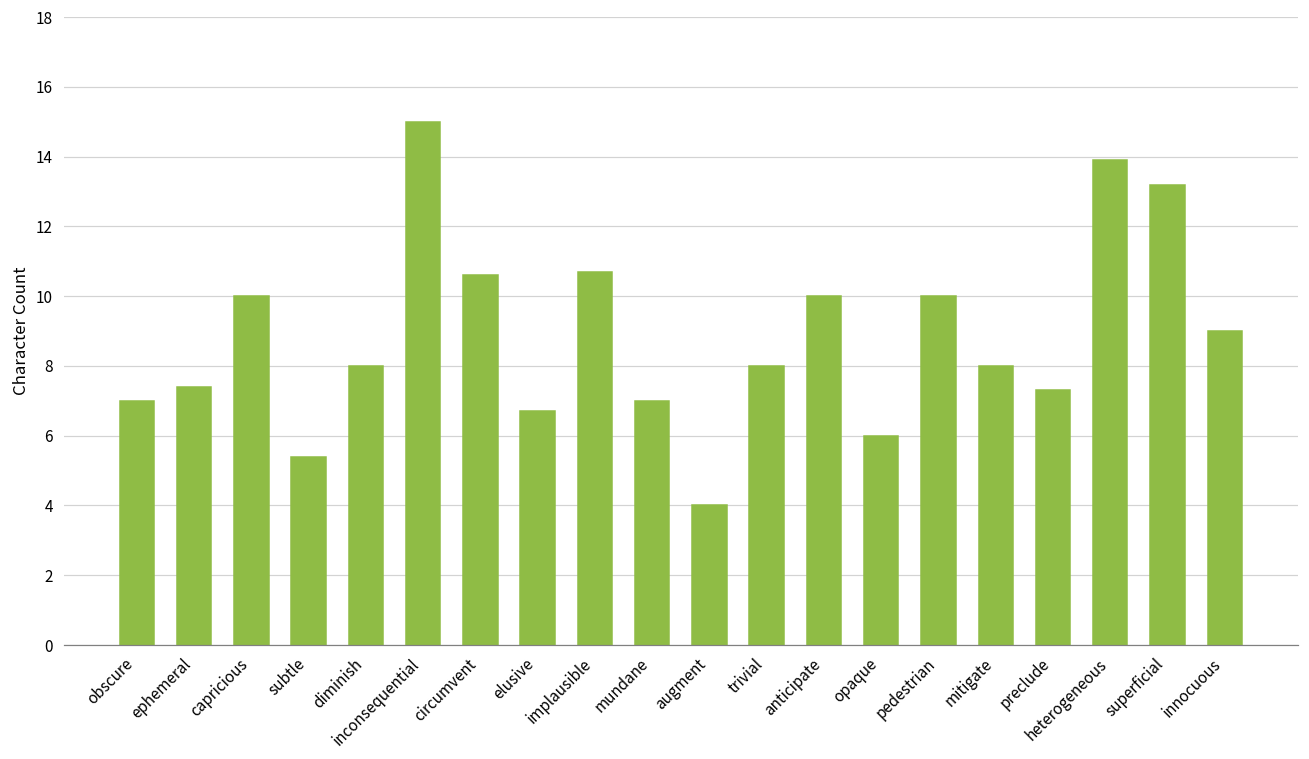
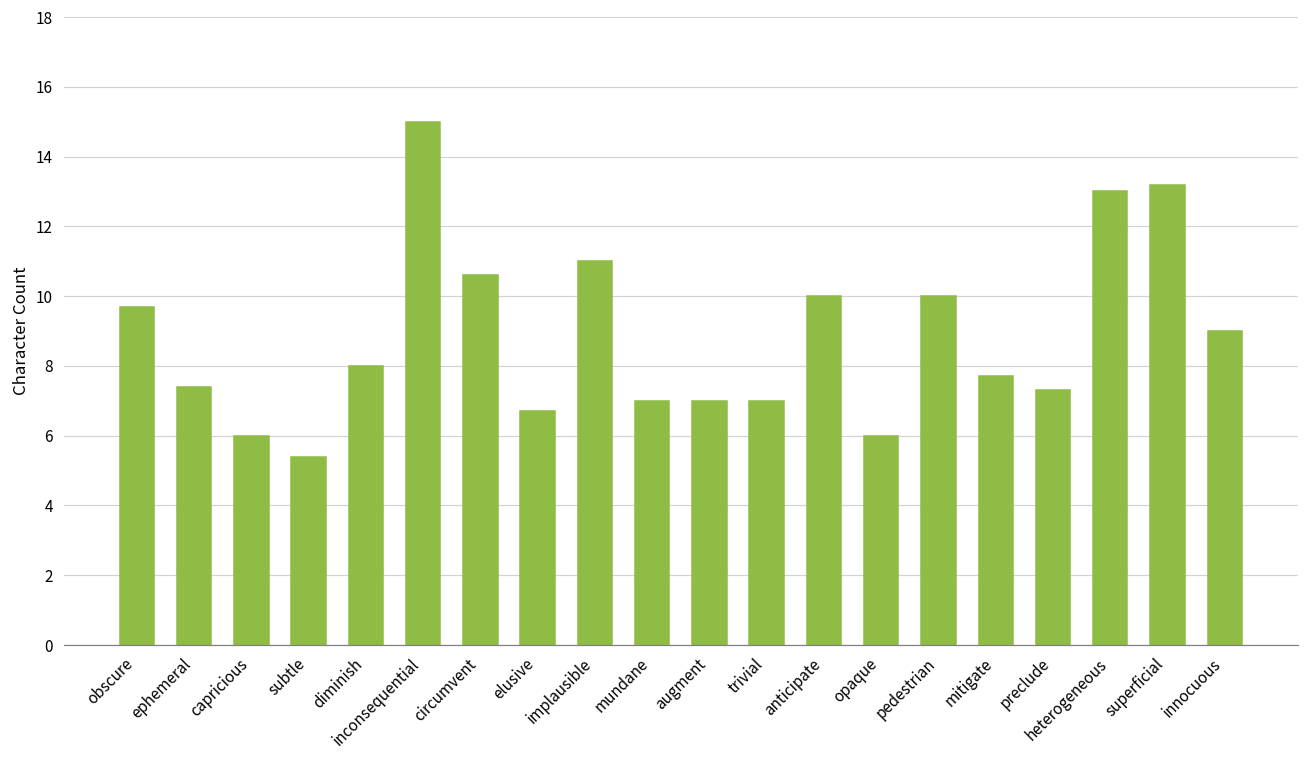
obscure: 7.0 -> 9.7
capricious: 10 -> 6
implausible: 10.7 -> 11.0
augment: 4 -> 7
trivial: 8 -> 7
mitigate: 8.0 -> 7.7
heterogeneous: 13.9 -> 13.0
